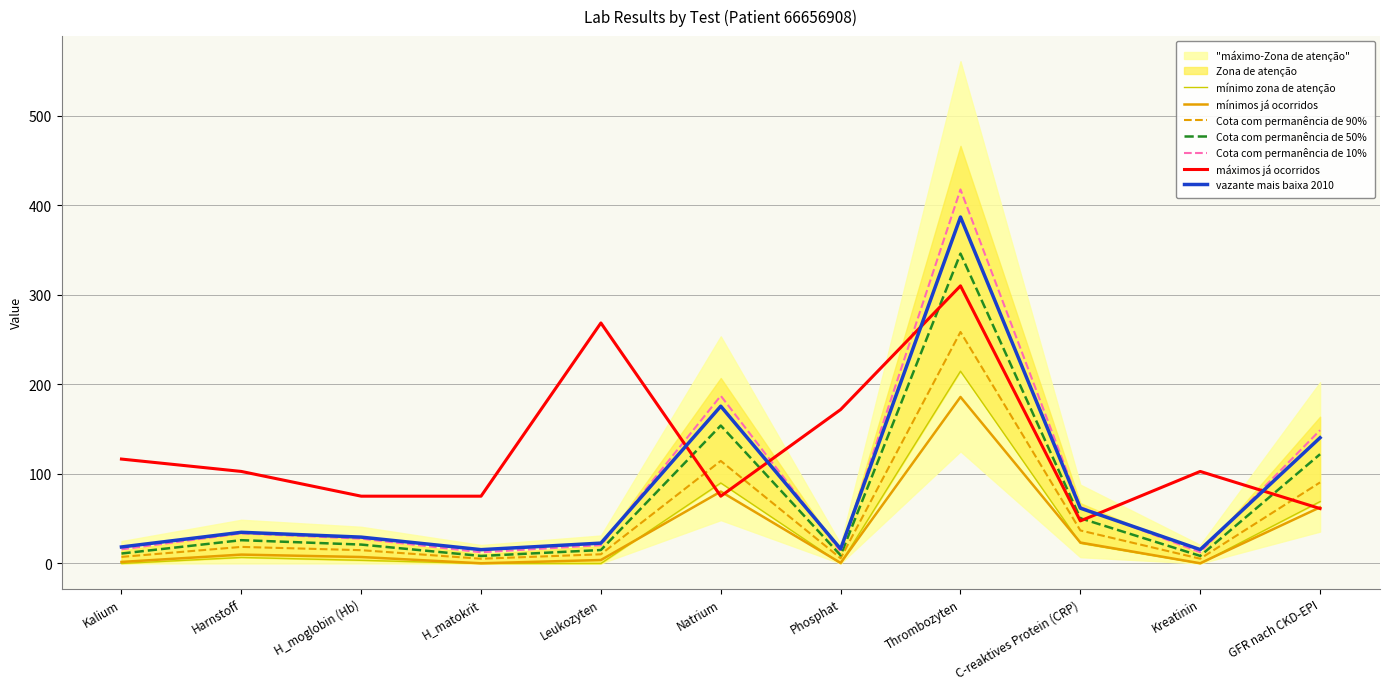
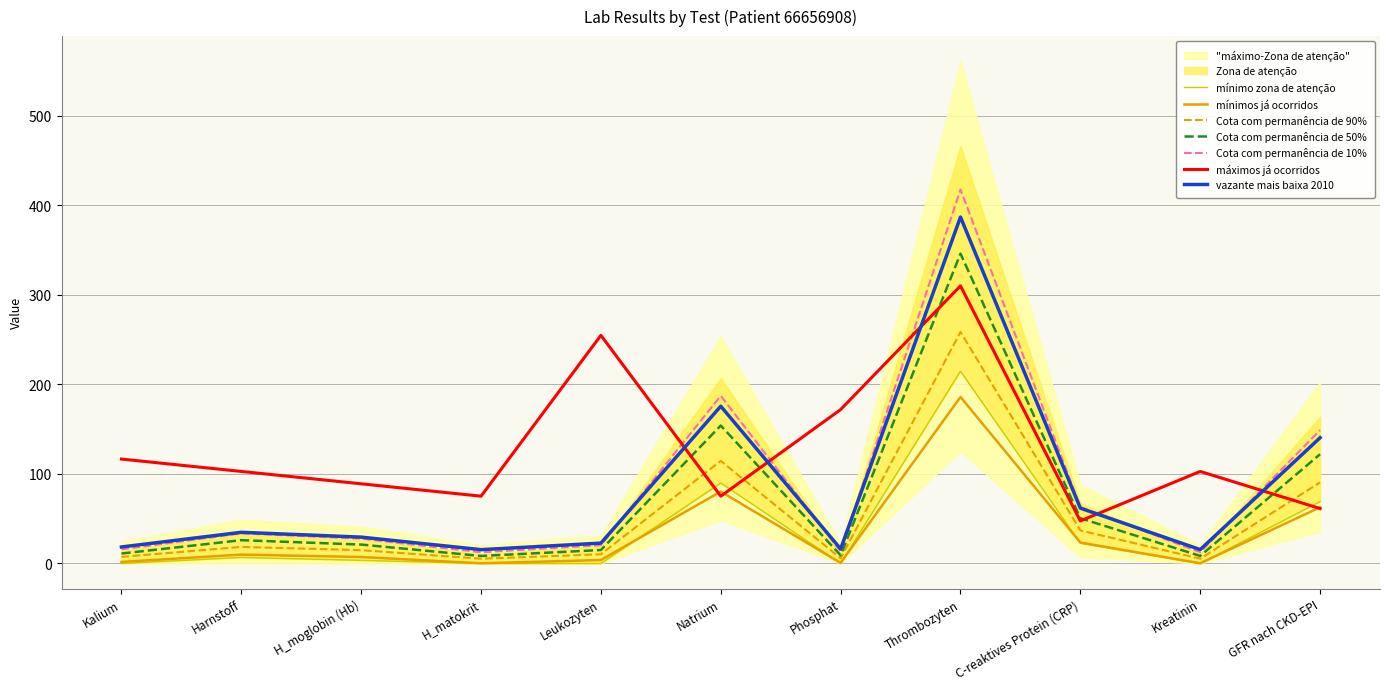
máximos já ocorridos, H_moglobin (Hb): 80 -> 90
máximos já ocorridos, Leukozyten: 270 -> 250
